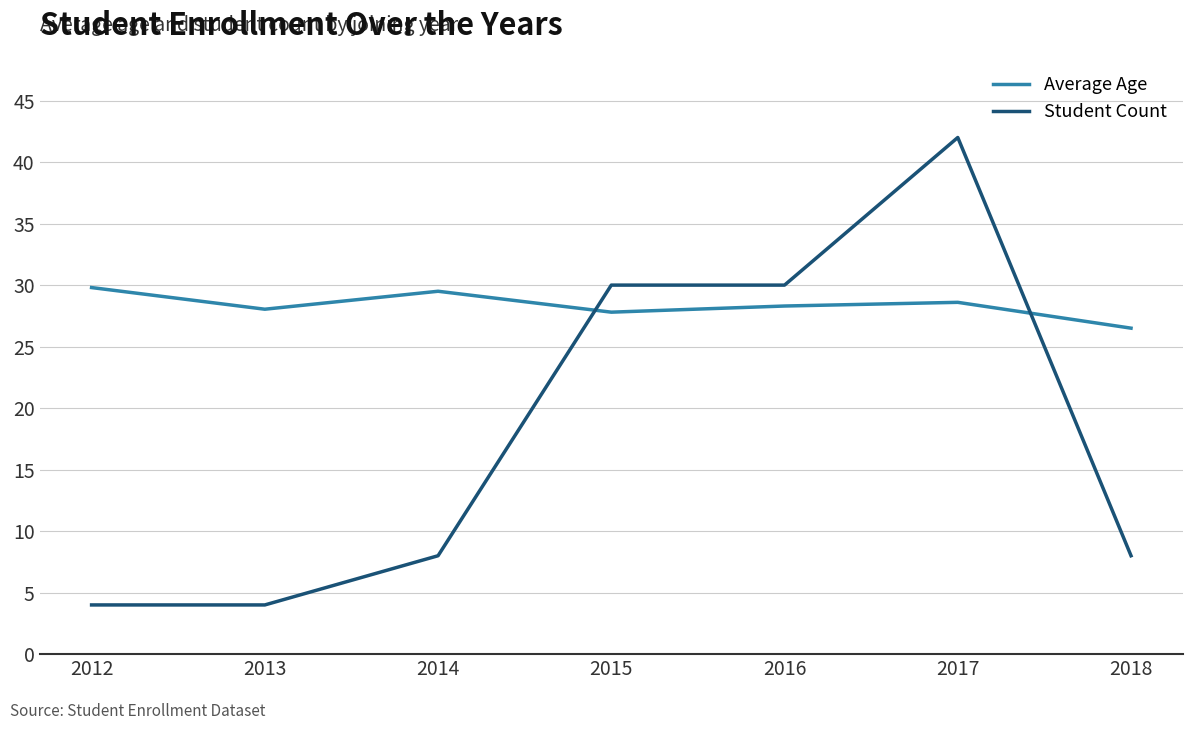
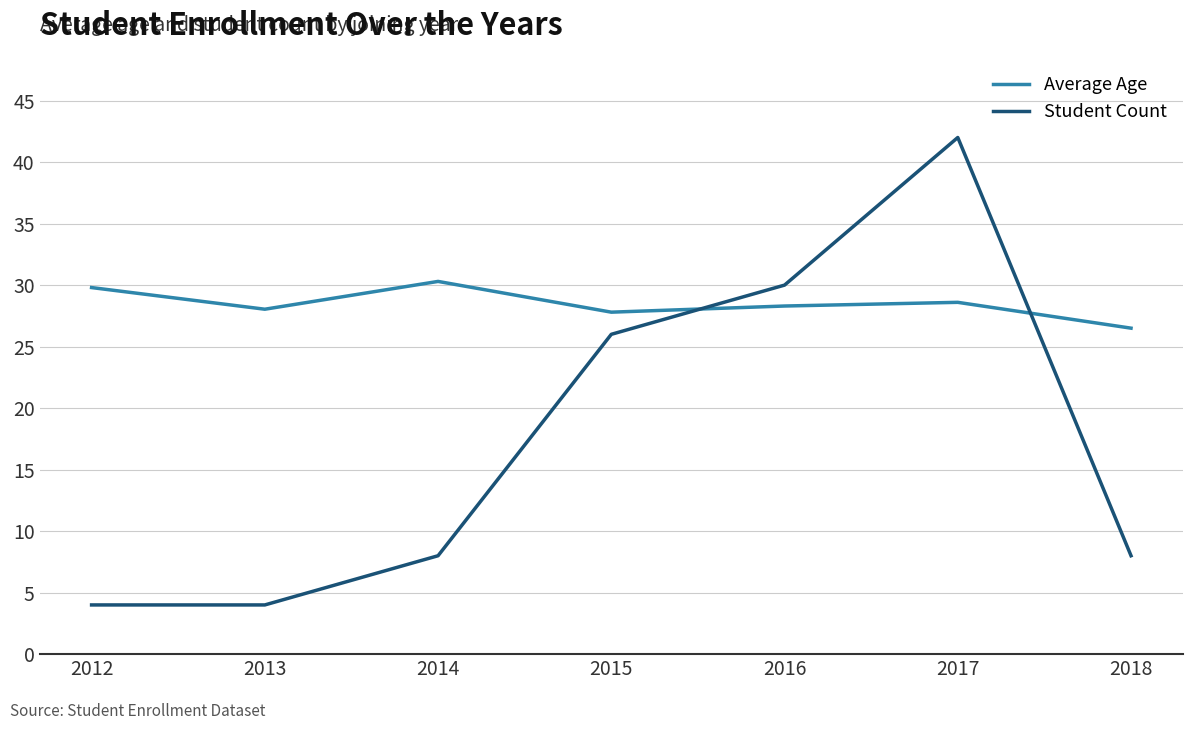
Average Age, 2014: 29.5 -> 30.3
Student Count, 2015: 30 -> 26
